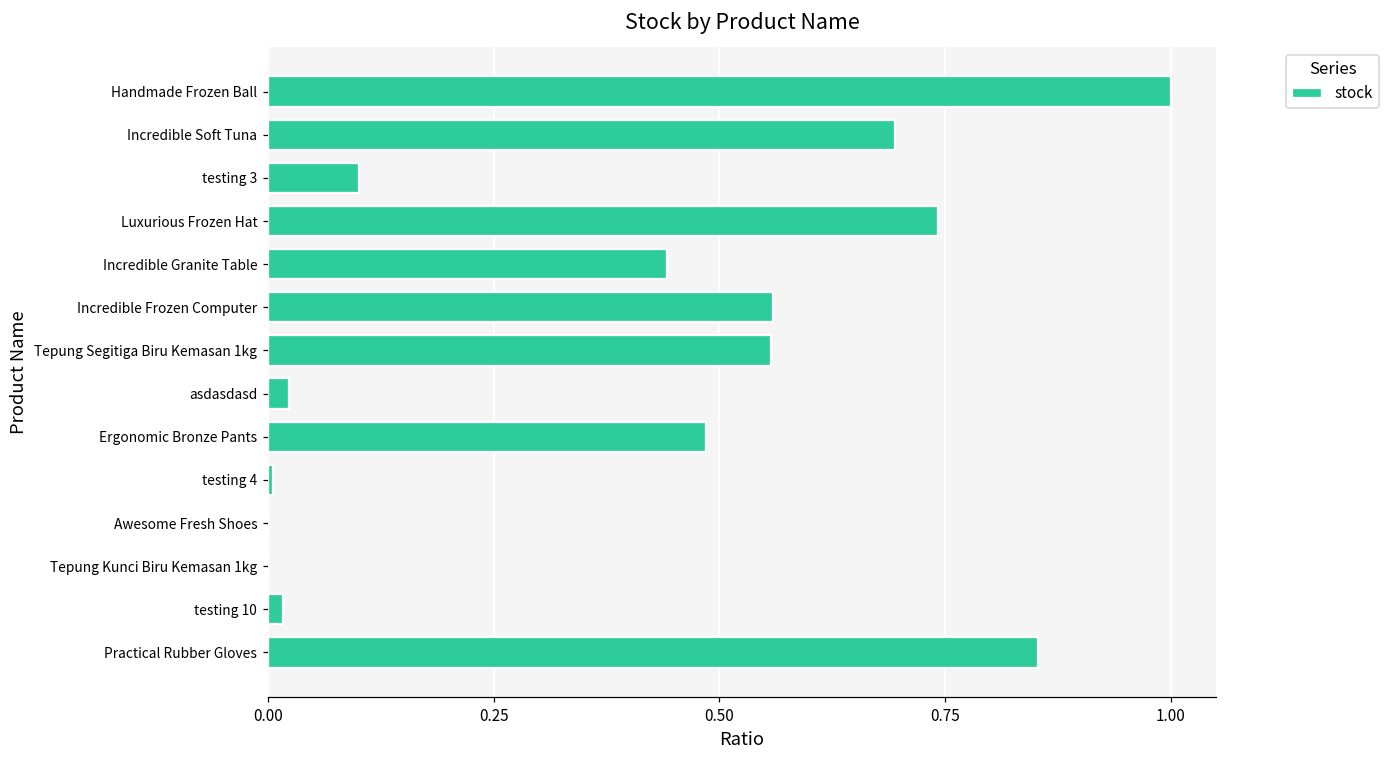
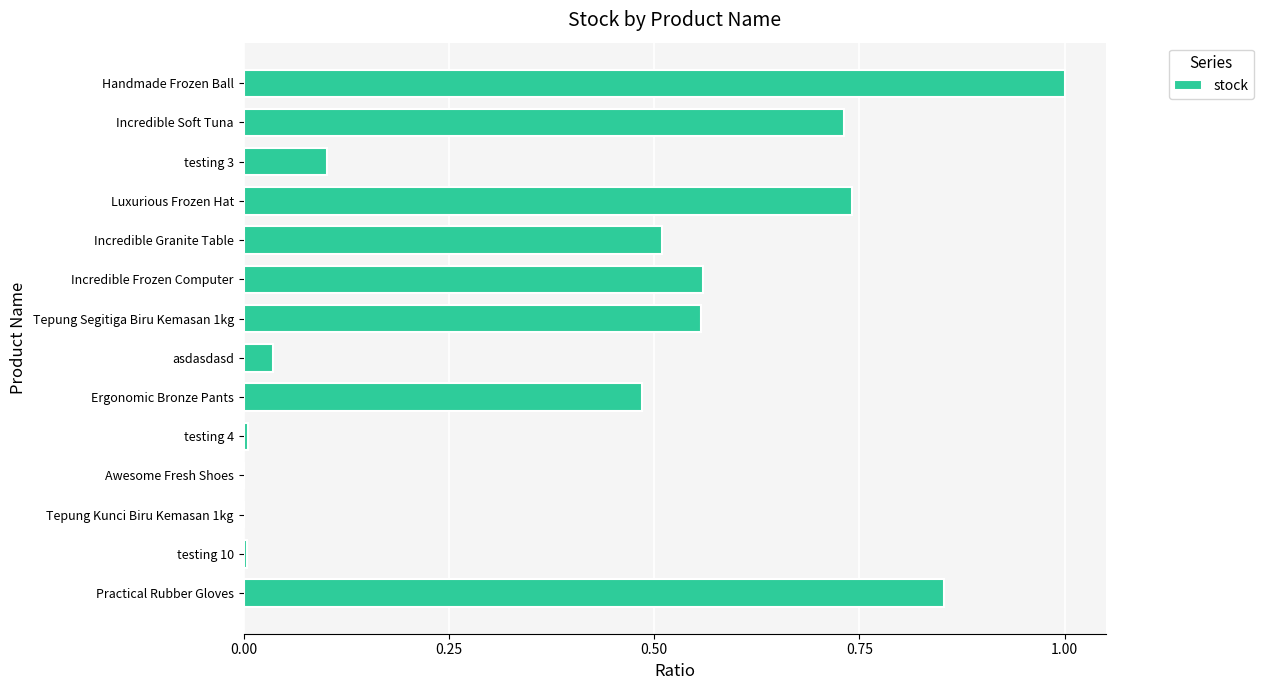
Incredible Soft Tuna: 0.69 -> 0.73
Incredible Granite Table: 0.44 -> 0.51
asdasdasd: 0.02 -> 0.04
testing 10: 0.02 -> 0.00
